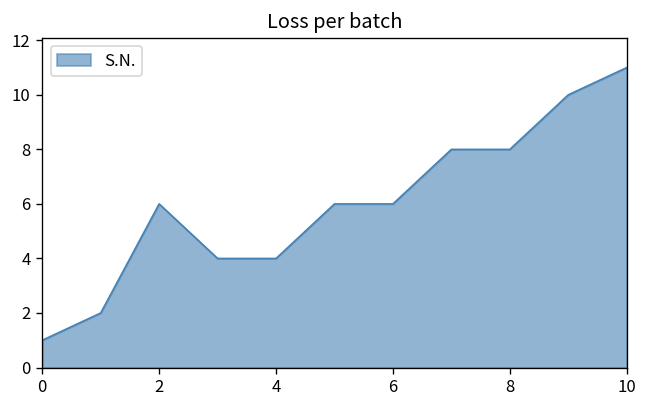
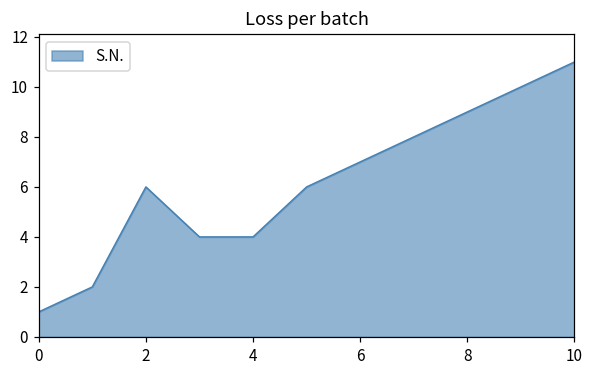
6: 6 -> 7
8: 8 -> 9
